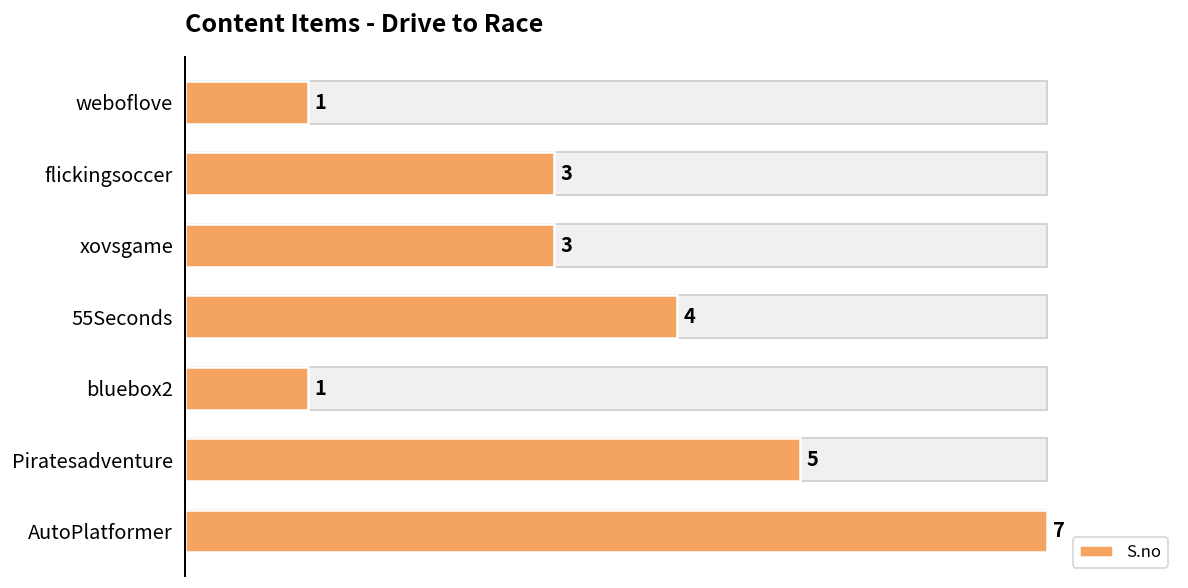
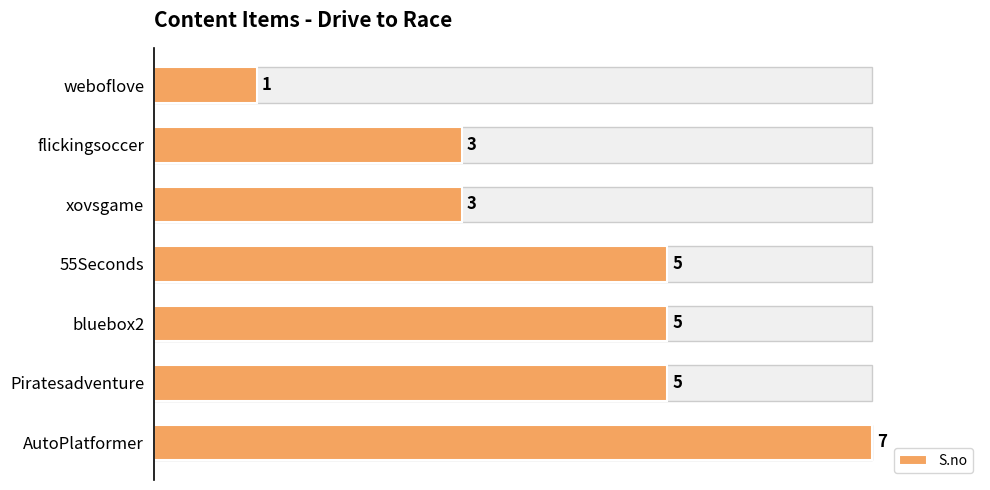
S.no, 55Seconds: 4 -> 5
S.no, bluebox2: 1 -> 5
